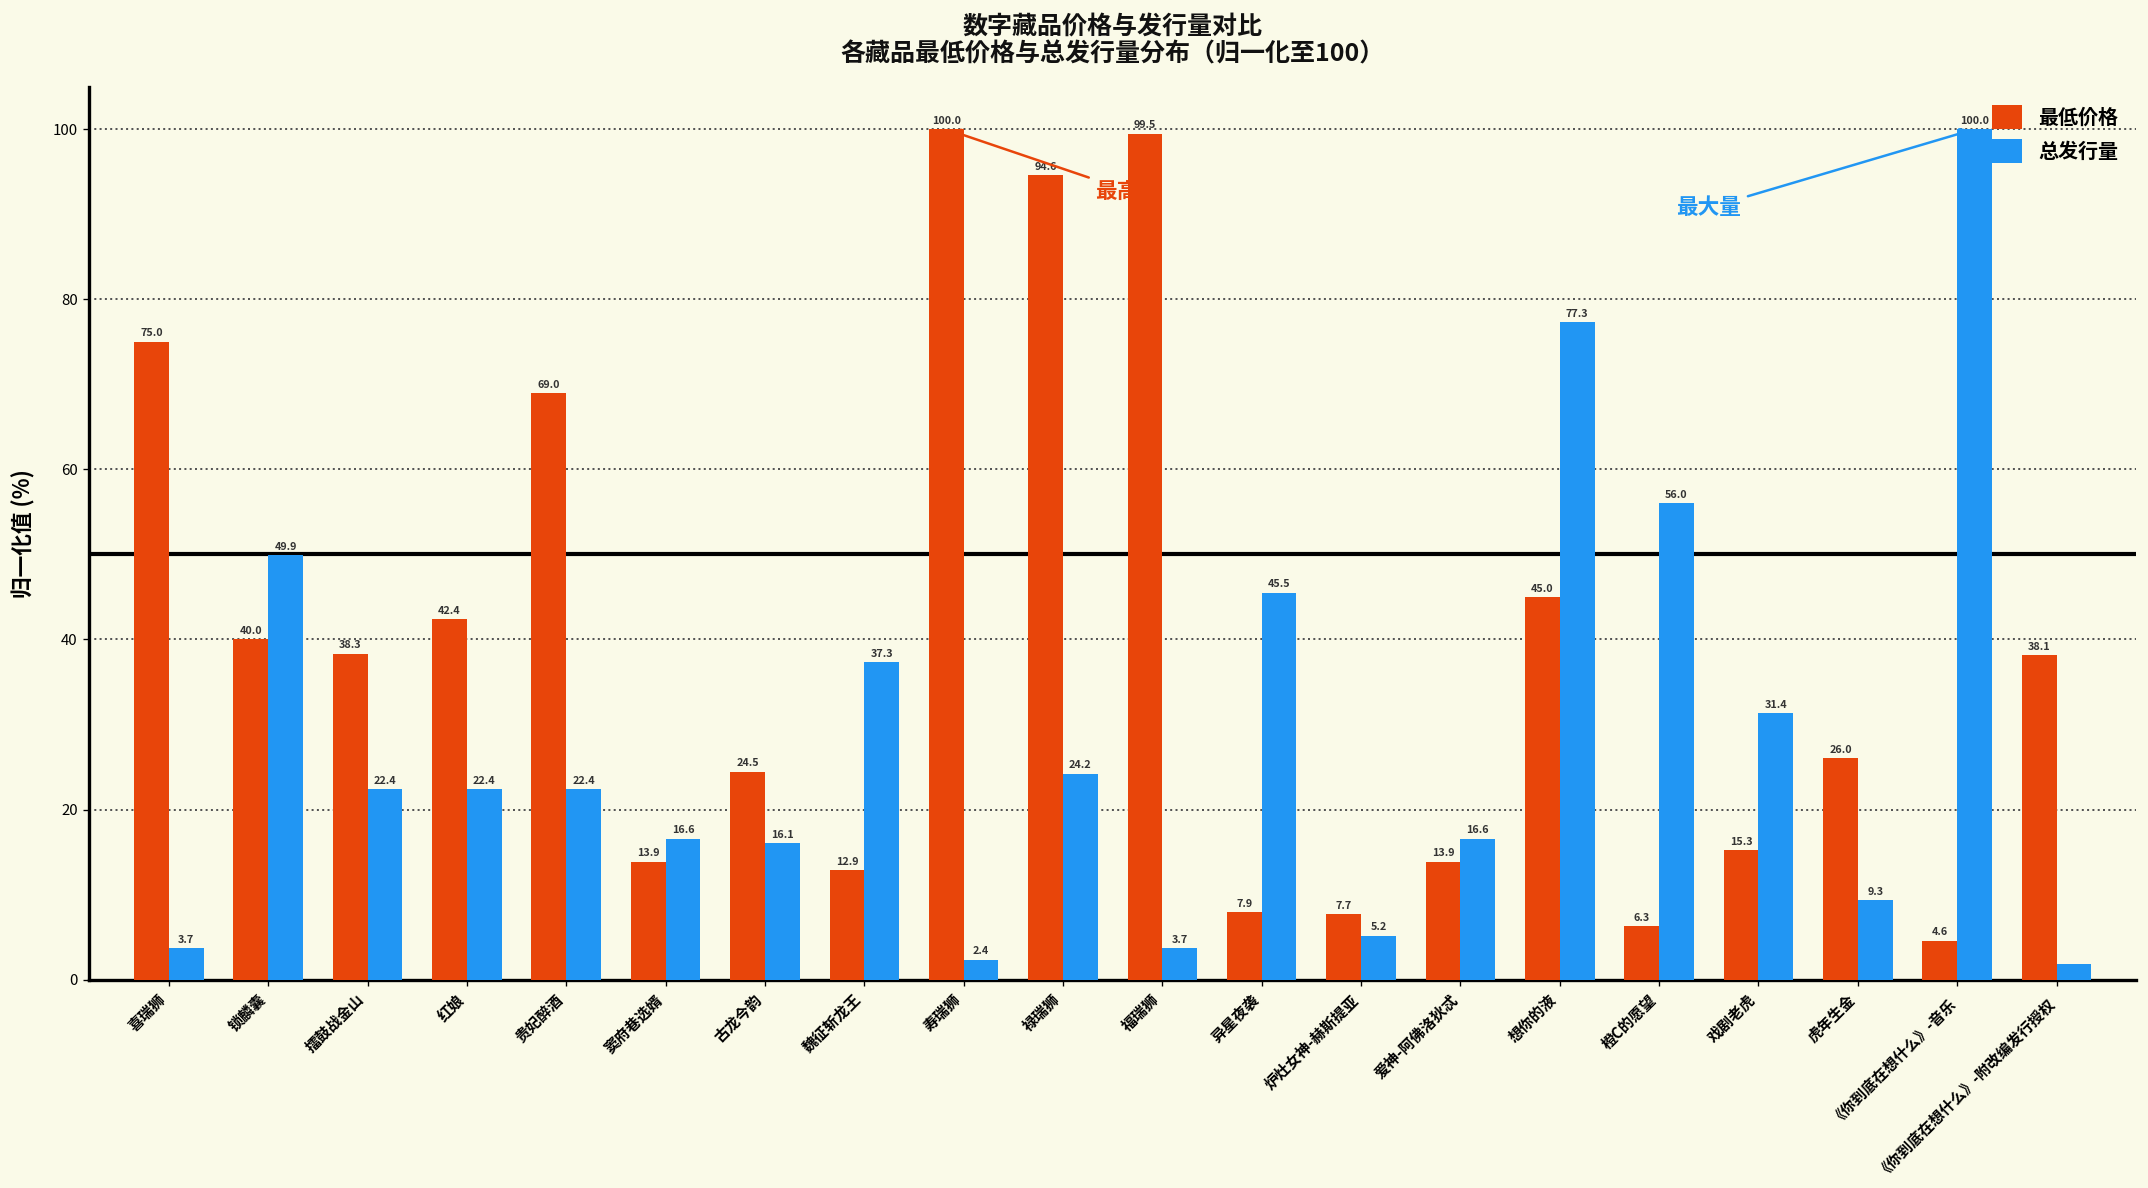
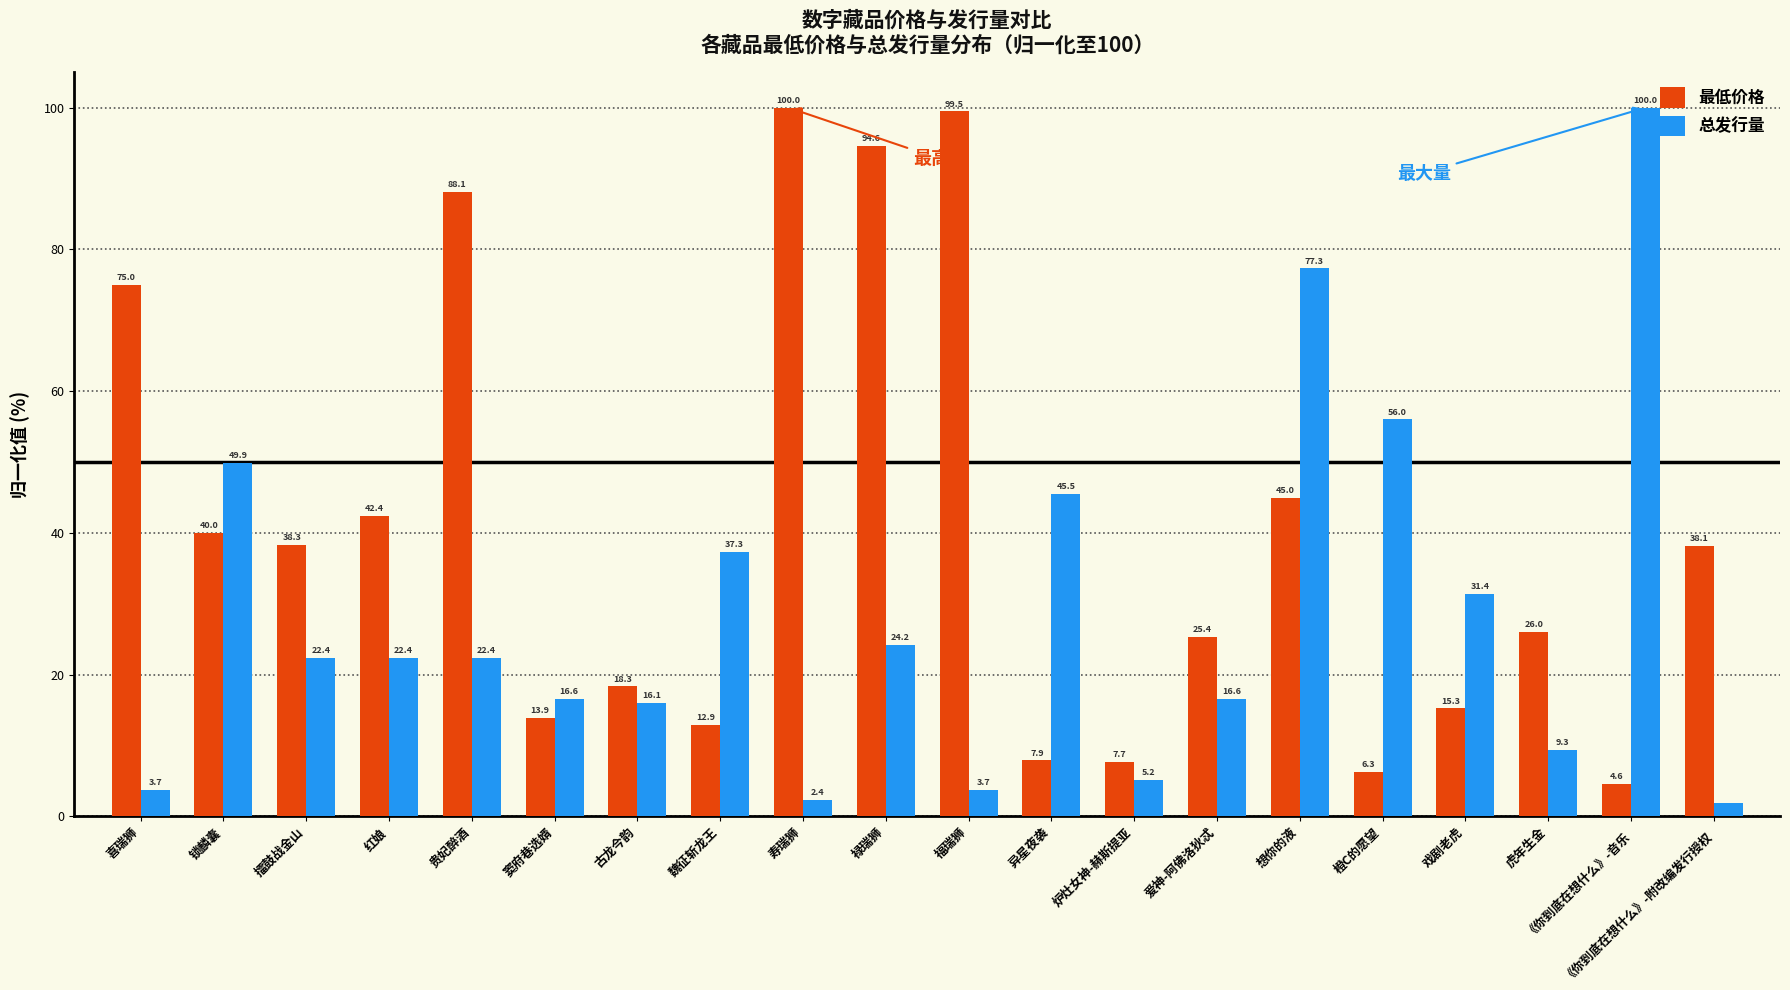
最低价格, 贵妃醉酒: 69.0 -> 88.1
最低价格, 古龙今韵: 24.5 -> 18.3
最低价格, 爱神-阿佛洛狄忒: 13.9 -> 25.4
